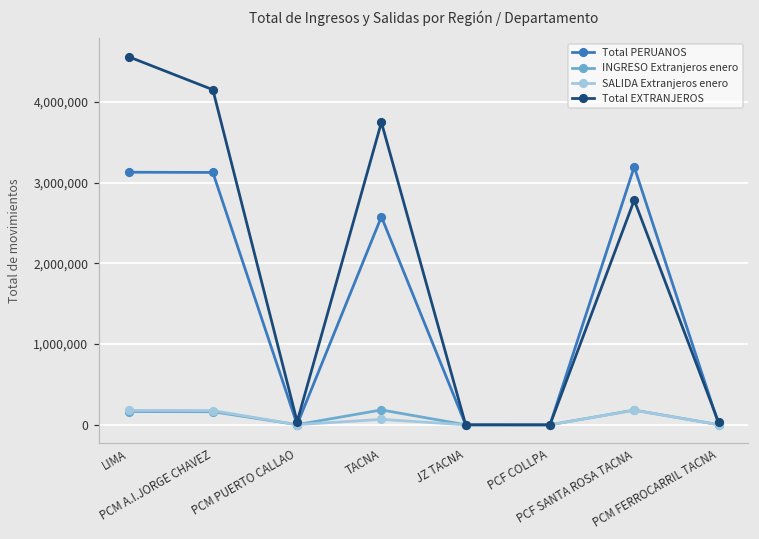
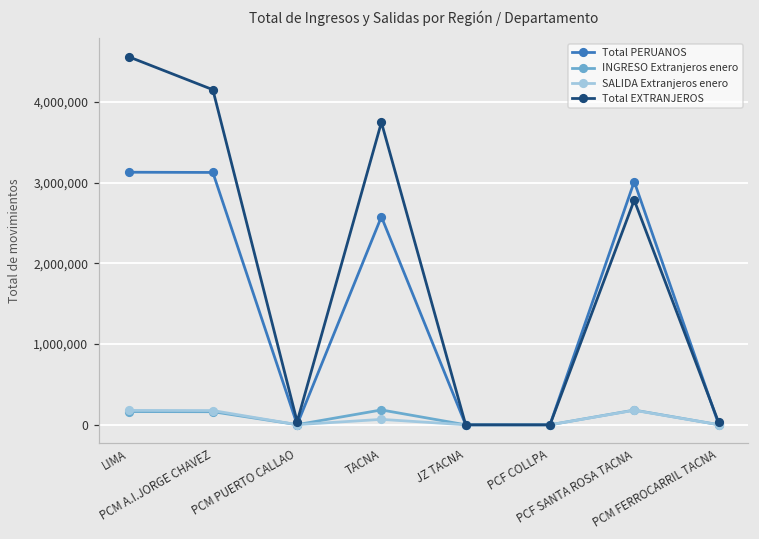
Total PERUANOS, PCF SANTA ROSA TACNA: 3,200,000 -> 3,000,000
